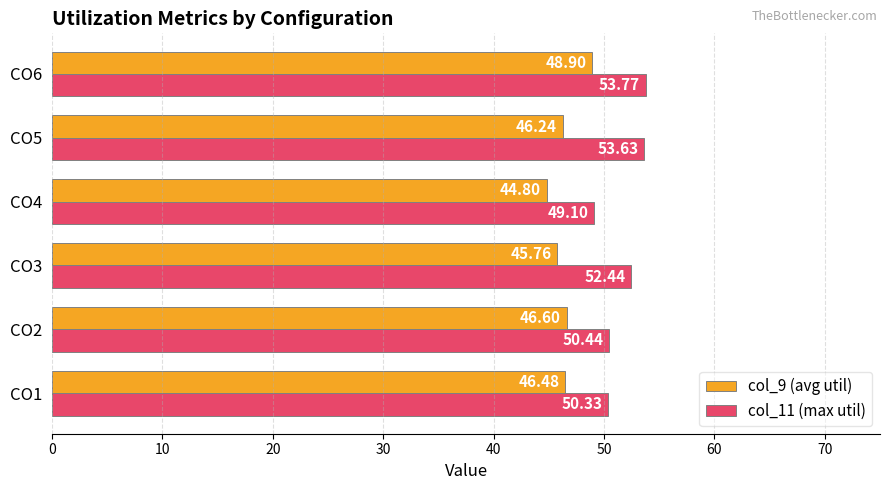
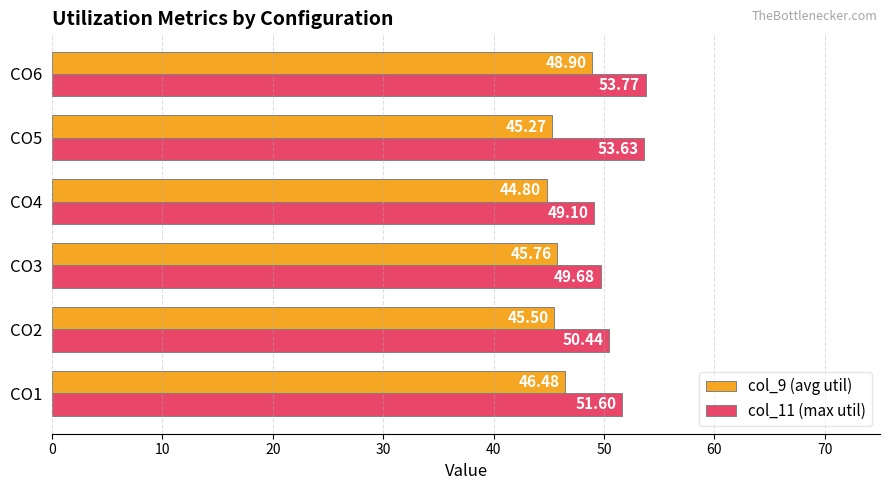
col_9 (avg util), CO5: 46.24 -> 45.27
col_11 (max util), CO3: 52.44 -> 49.68
col_9 (avg util), CO2: 46.60 -> 45.50
col_11 (max util), CO1: 50.33 -> 51.60
